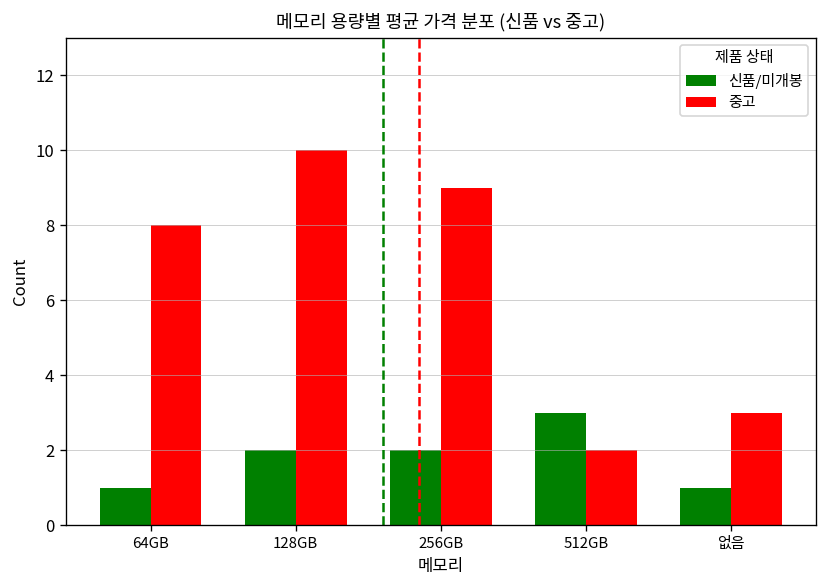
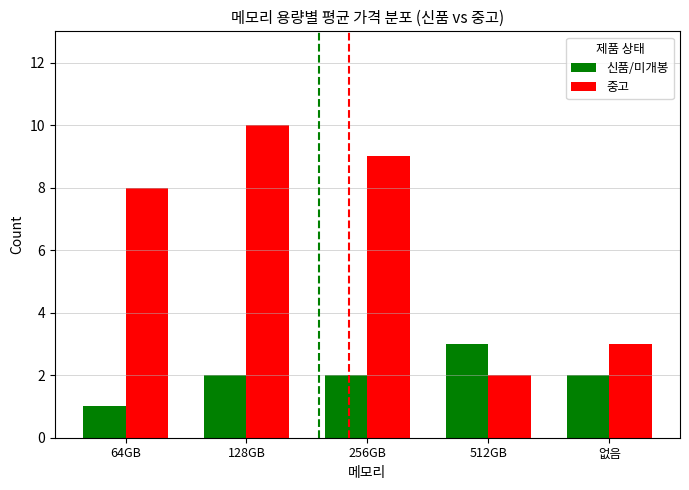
신품/미개봉, 없음: 1 -> 2
